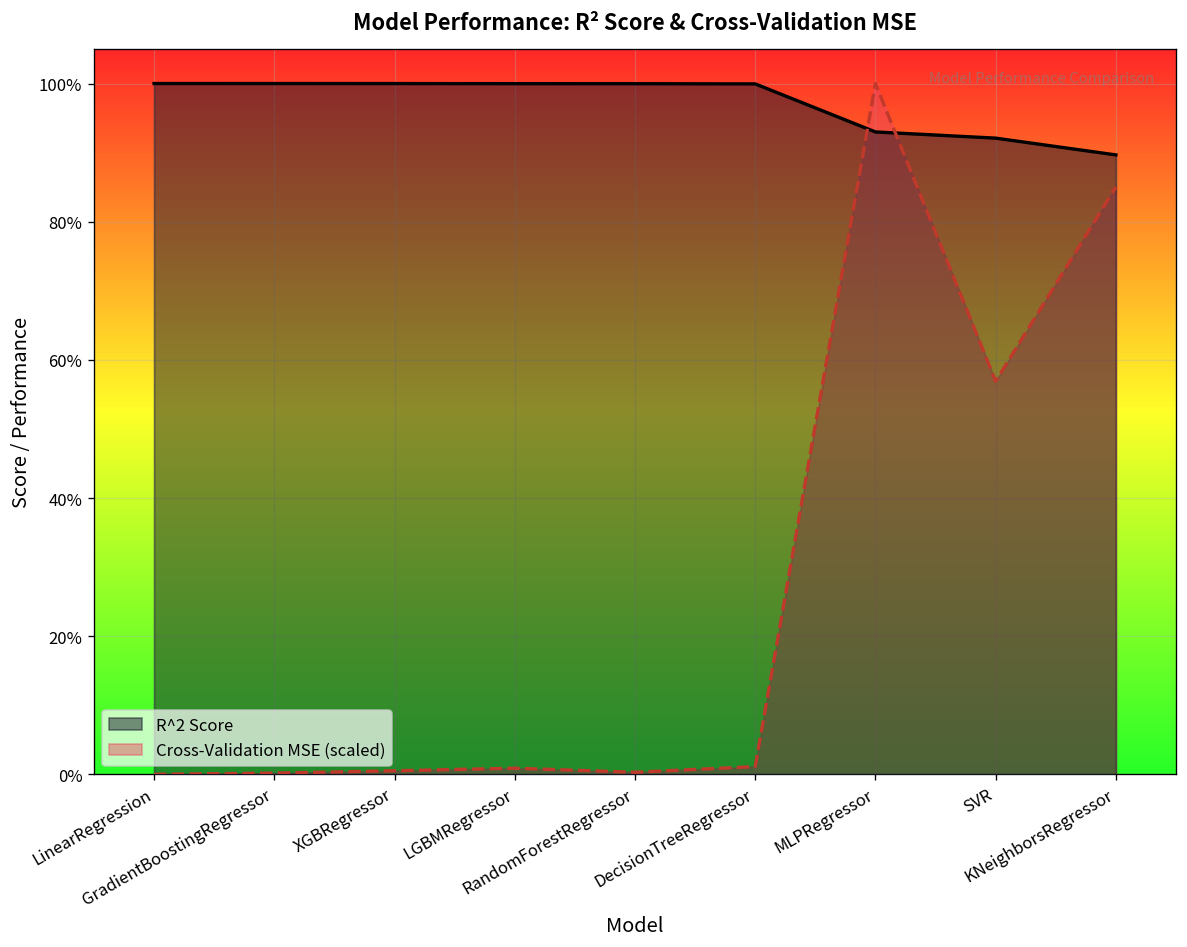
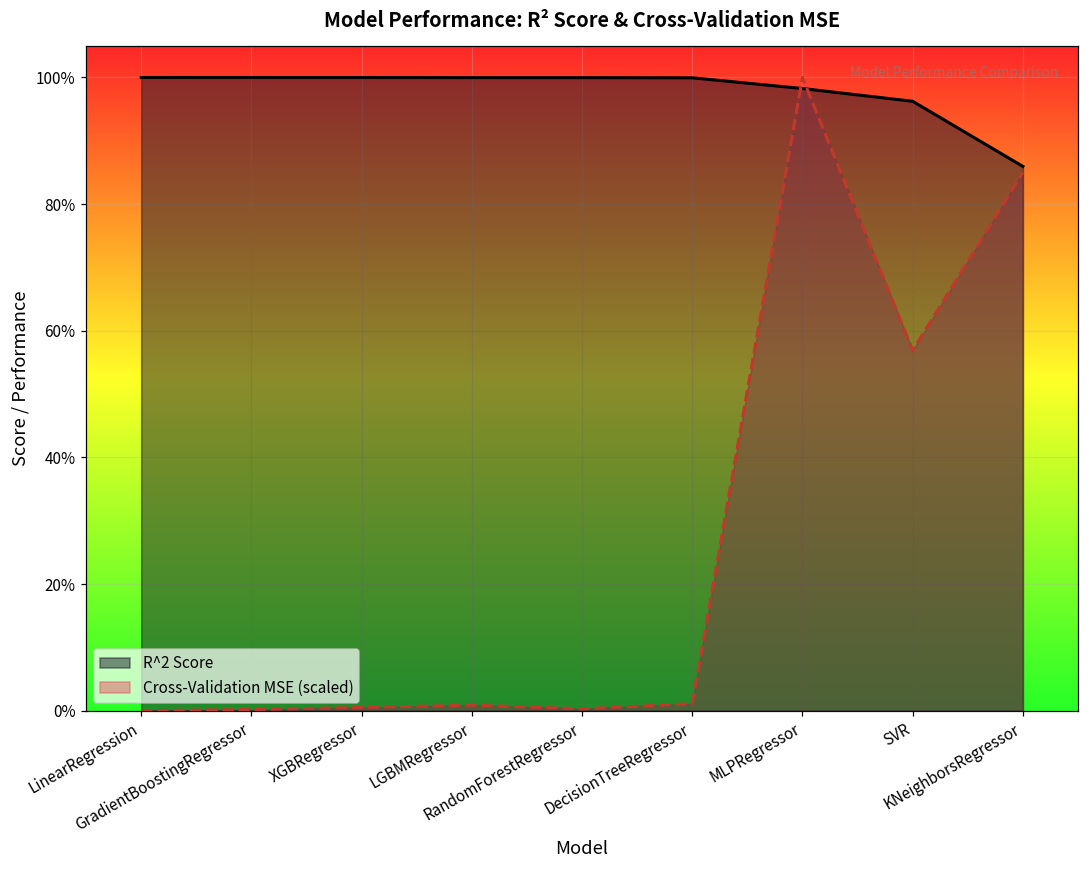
R^2 Score, MLPRegressor: 93% -> 98%
R^2 Score, SVR: 92% -> 96%
R^2 Score, KNeighborsRegressor: 90% -> 86%
